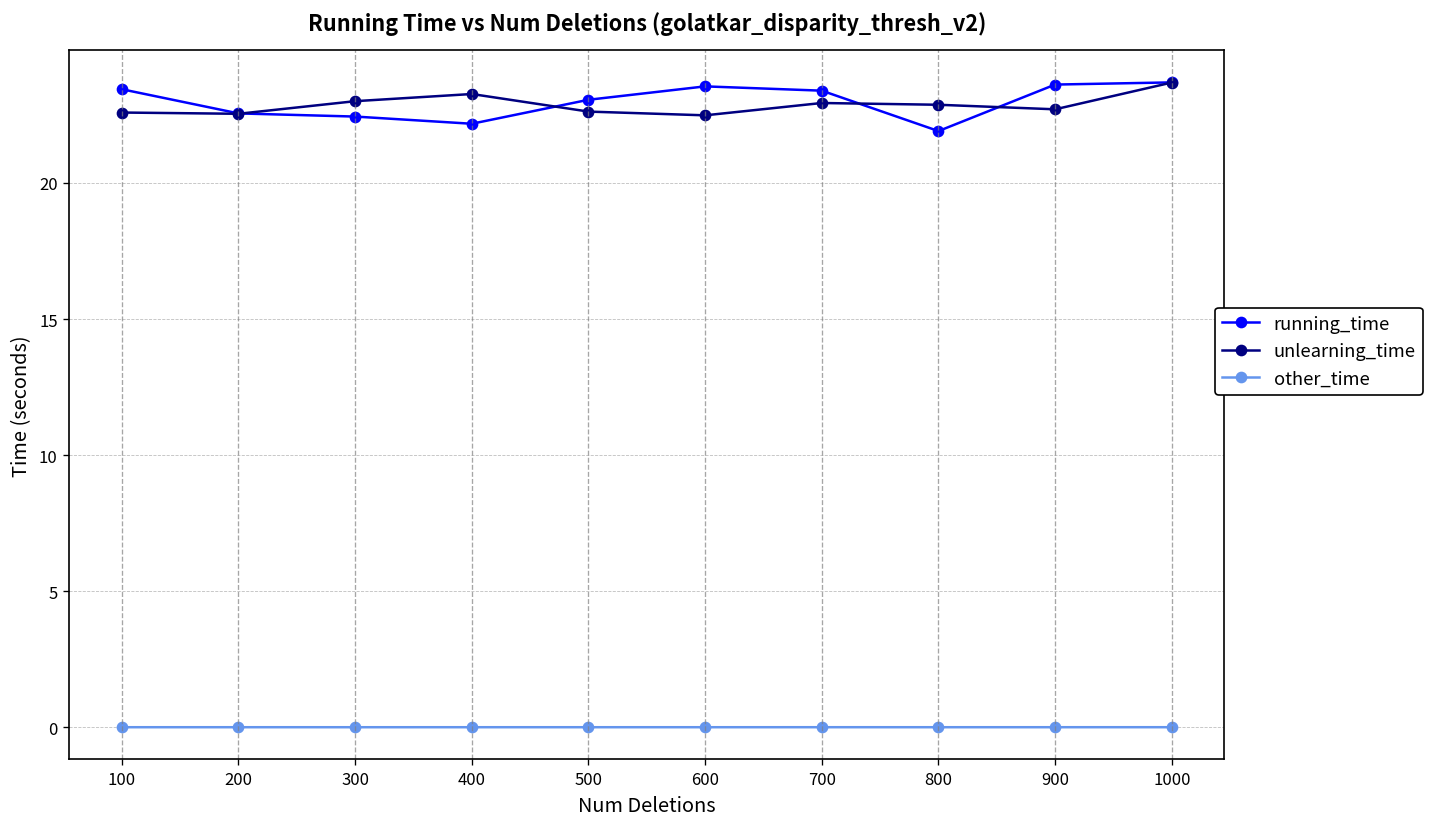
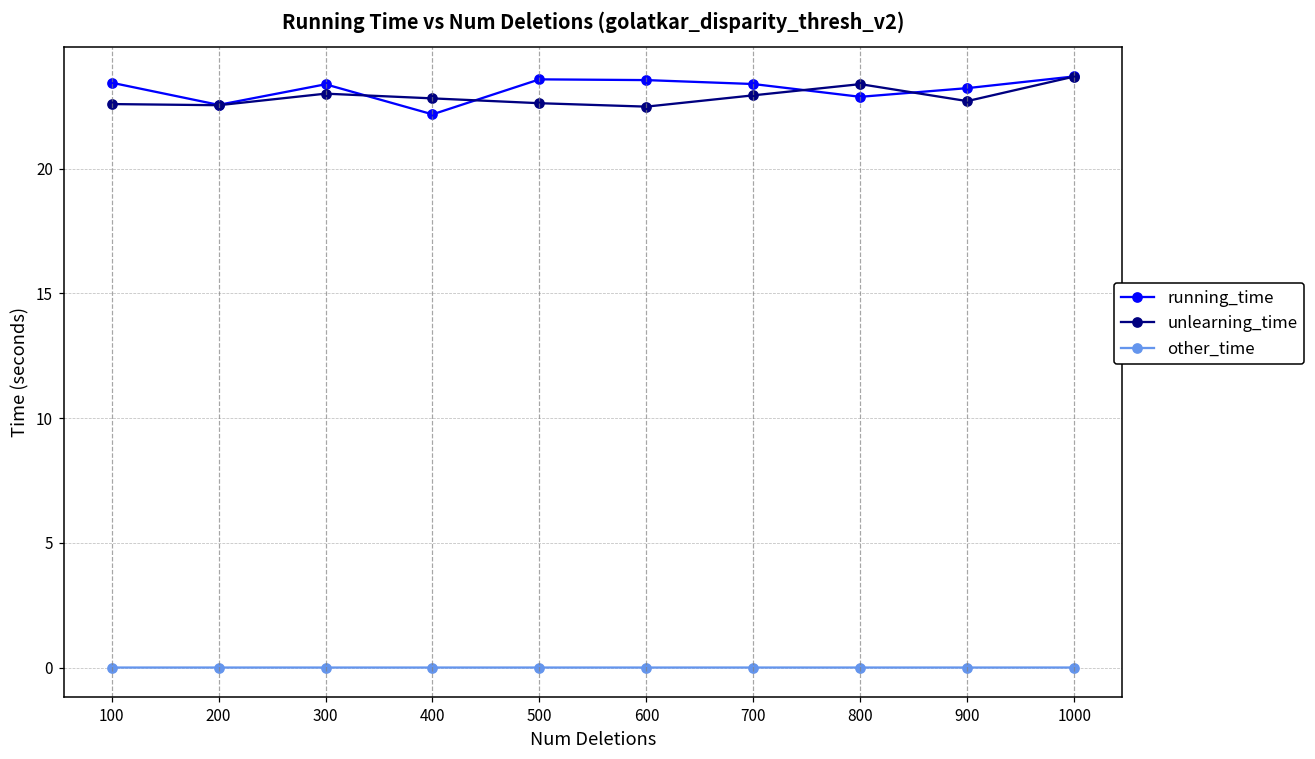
running_time, 300: 22.4 -> 23.4
unlearning_time, 400: 23.3 -> 22.8
running_time, 500: 23.1 -> 23.6
running_time, 800: 21.9 -> 22.9
unlearning_time, 800: 22.9 -> 23.4
running_time, 900: 23.6 -> 23.2
